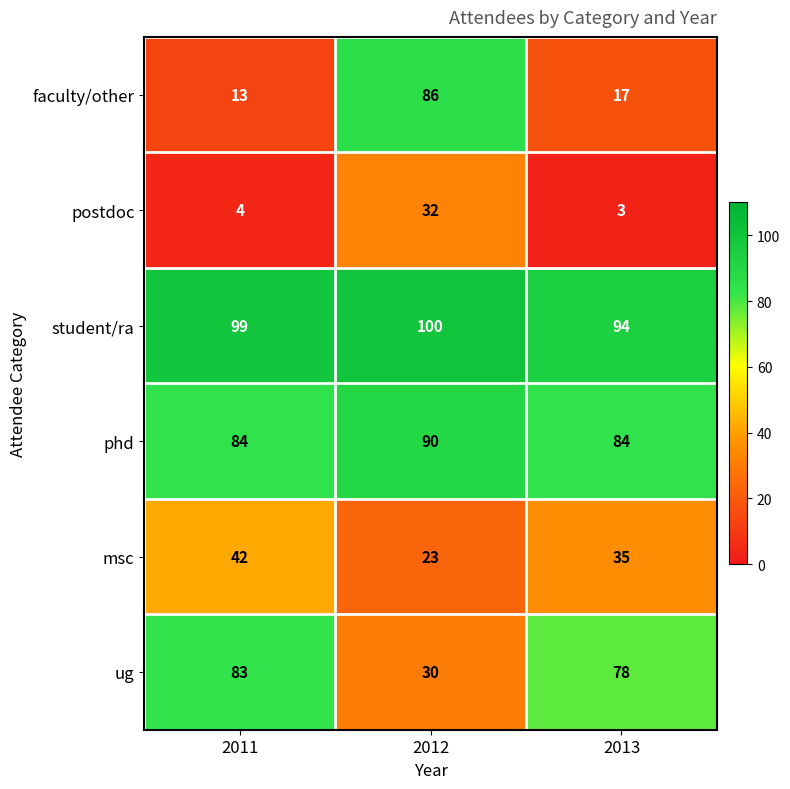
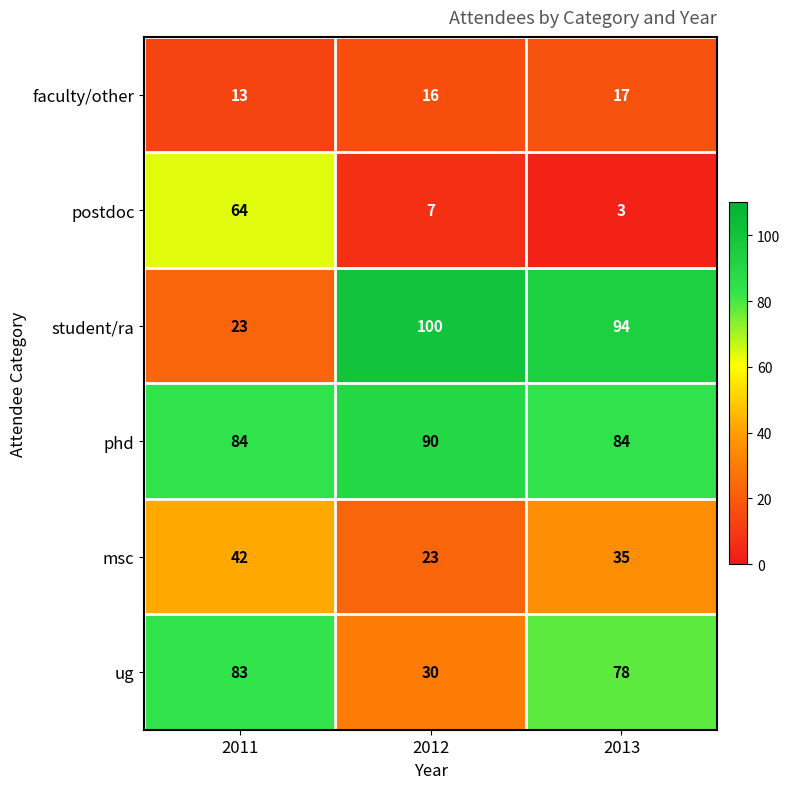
faculty/other, 2012: 86 -> 16
postdoc, 2011: 4 -> 64
postdoc, 2012: 32 -> 7
student/ra, 2011: 99 -> 23
